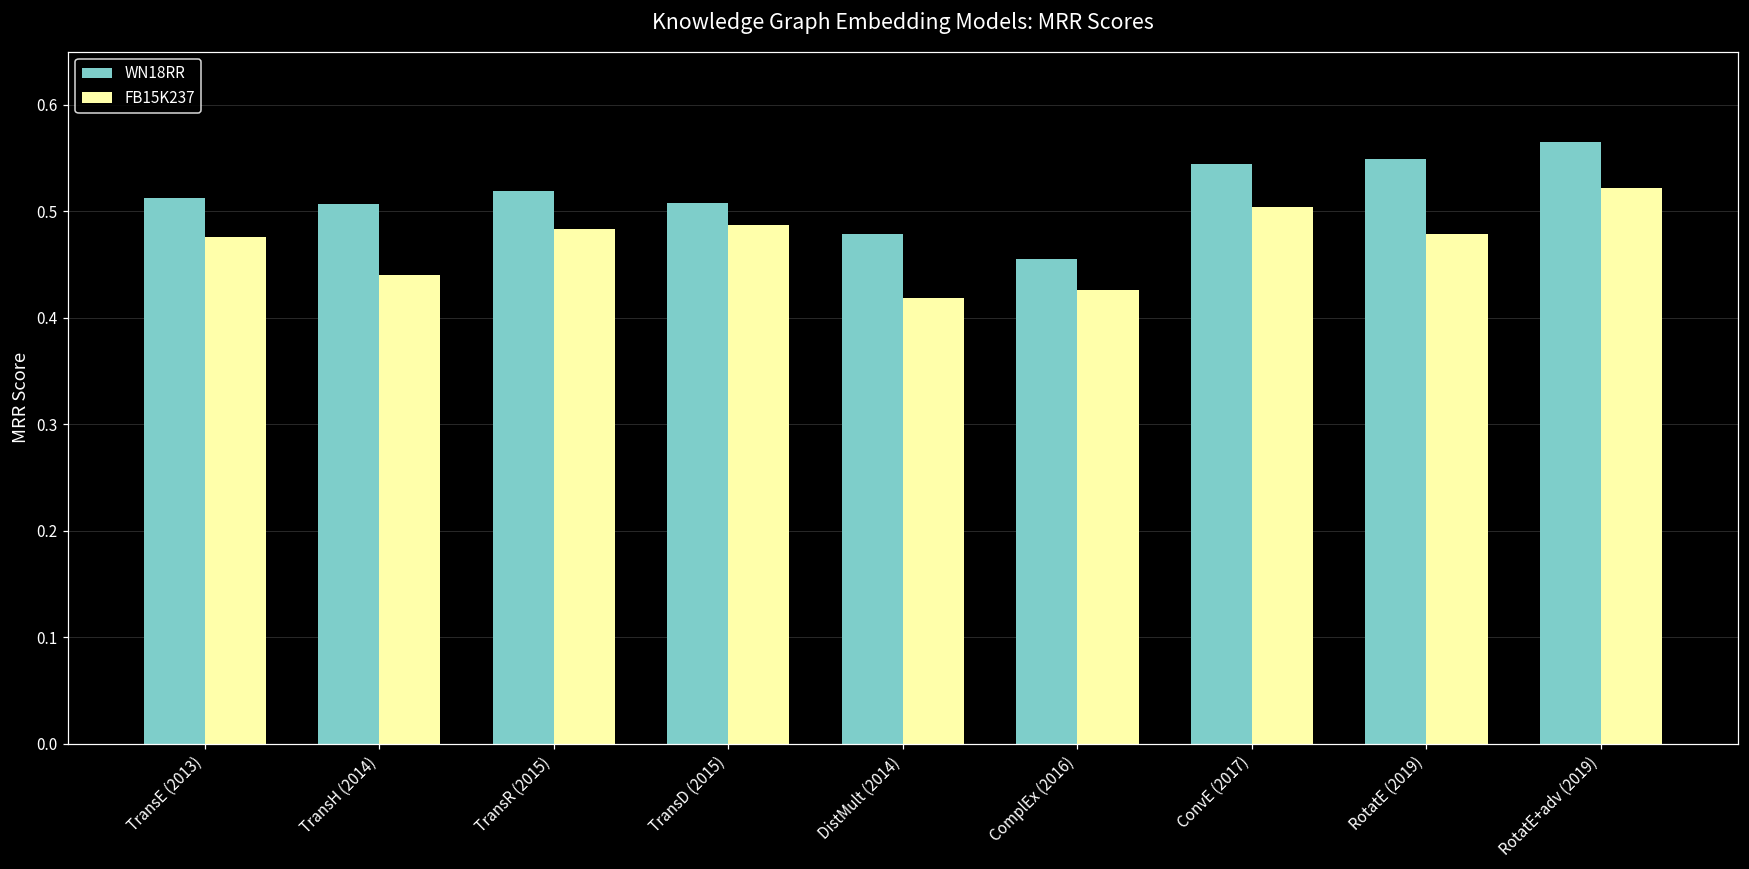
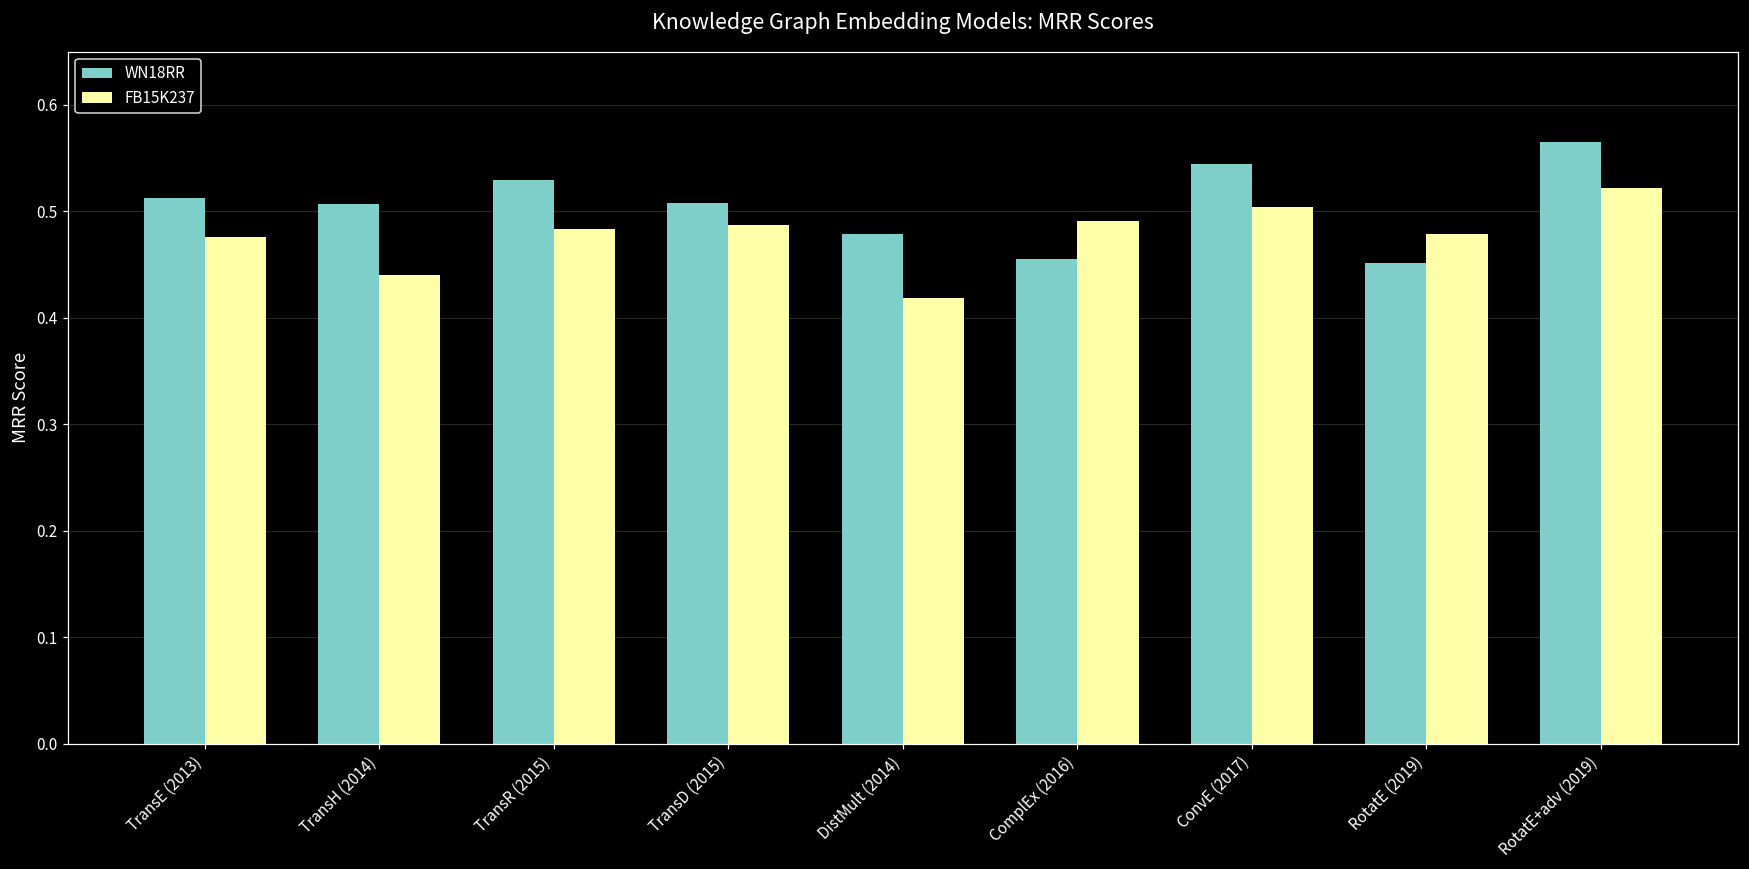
WN18RR, TransR (2015): 0.52 -> 0.53
FB15K237, ComplEx (2016): 0.43 -> 0.49
WN18RR, RotatE (2019): 0.55 -> 0.45
